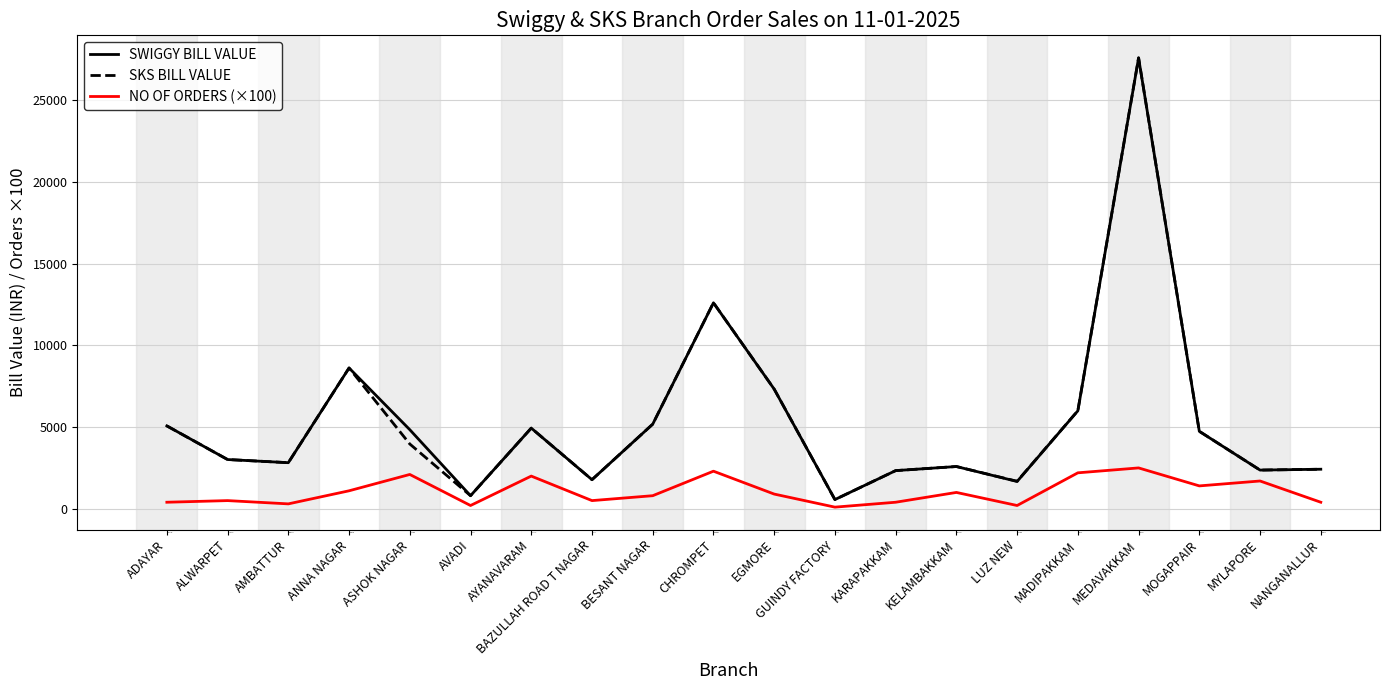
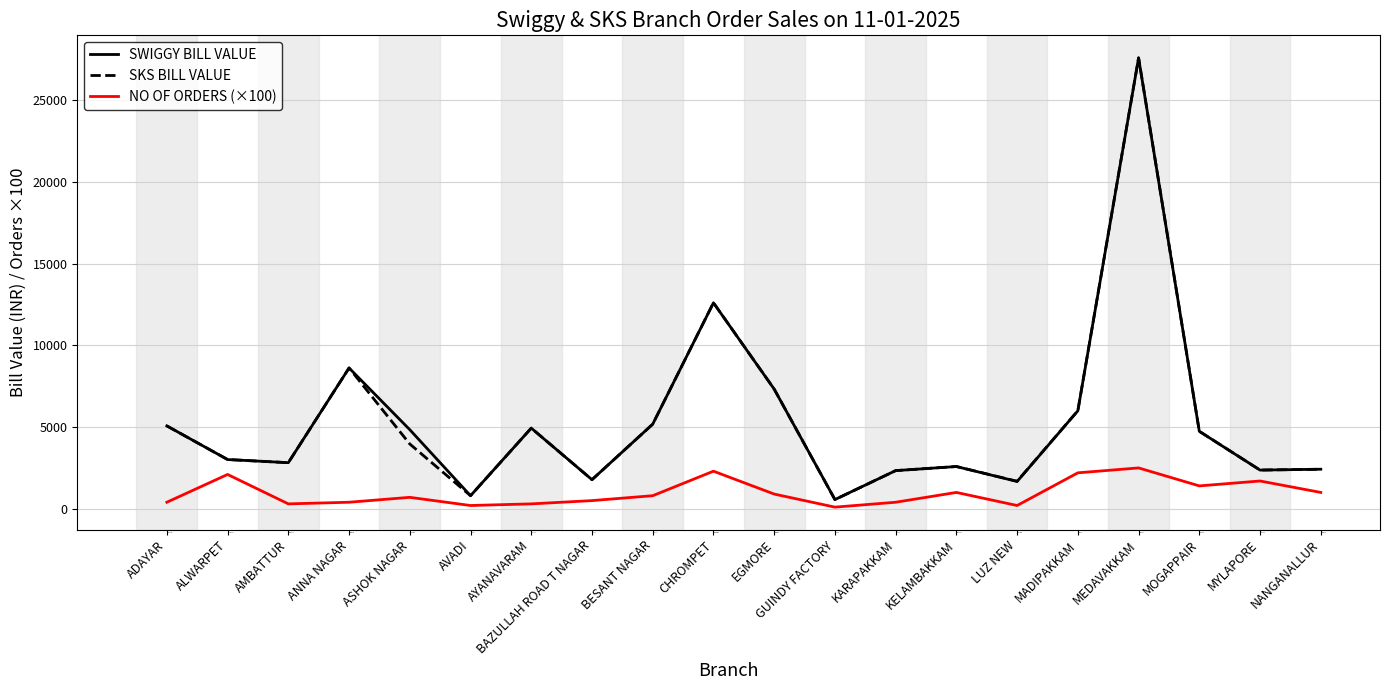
NO OF ORDERS (×100), ALWARPET: 500 -> 2100
NO OF ORDERS (×100), ANNA NAGAR: 1100 -> 400
NO OF ORDERS (×100), ASHOK NAGAR: 2100 -> 700
NO OF ORDERS (×100), AYANAVARAM: 2000 -> 300
NO OF ORDERS (×100), NANGANALLUR: 400 -> 1000
